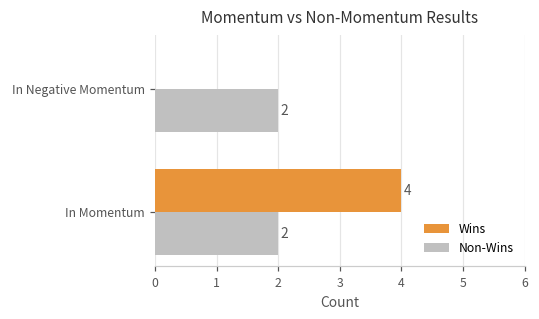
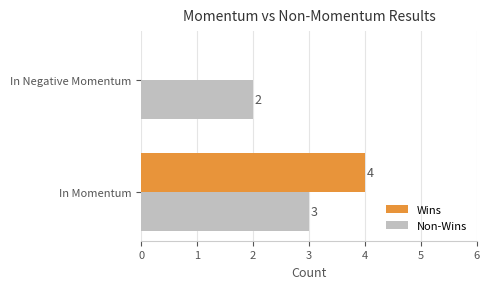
Non-Wins, In Momentum: 2 -> 3
